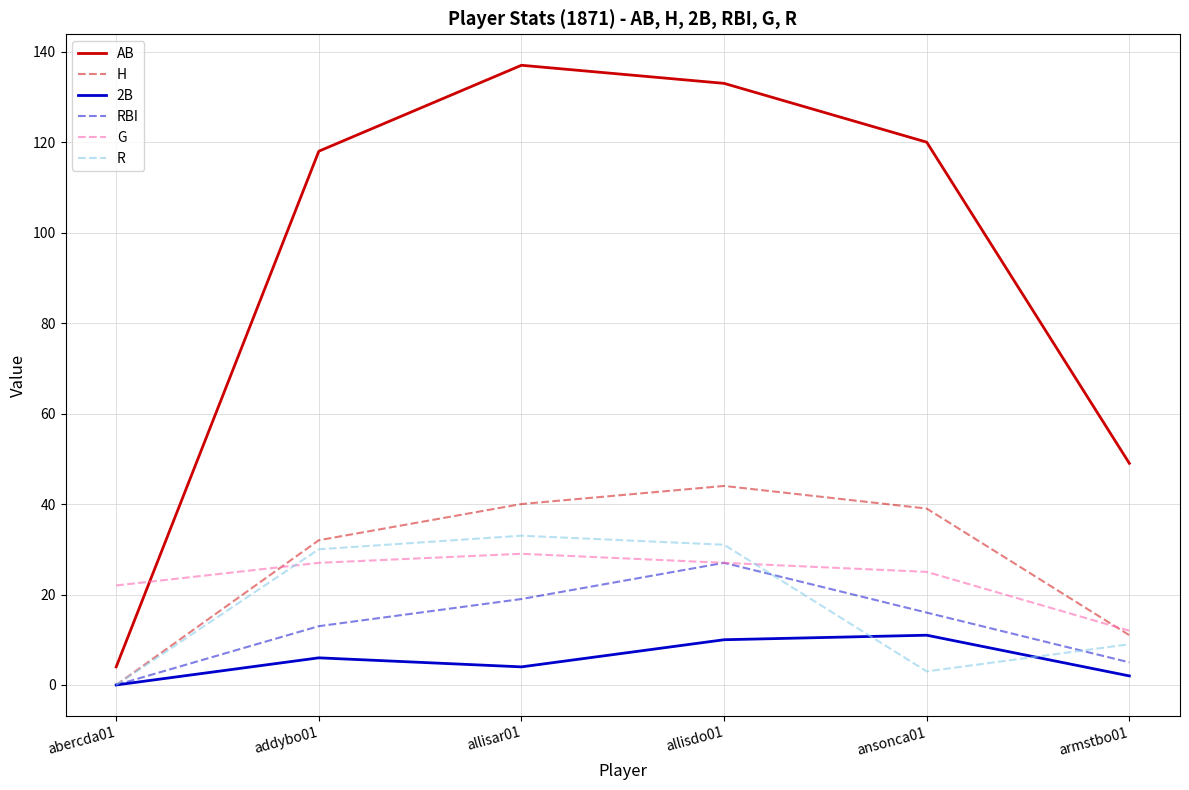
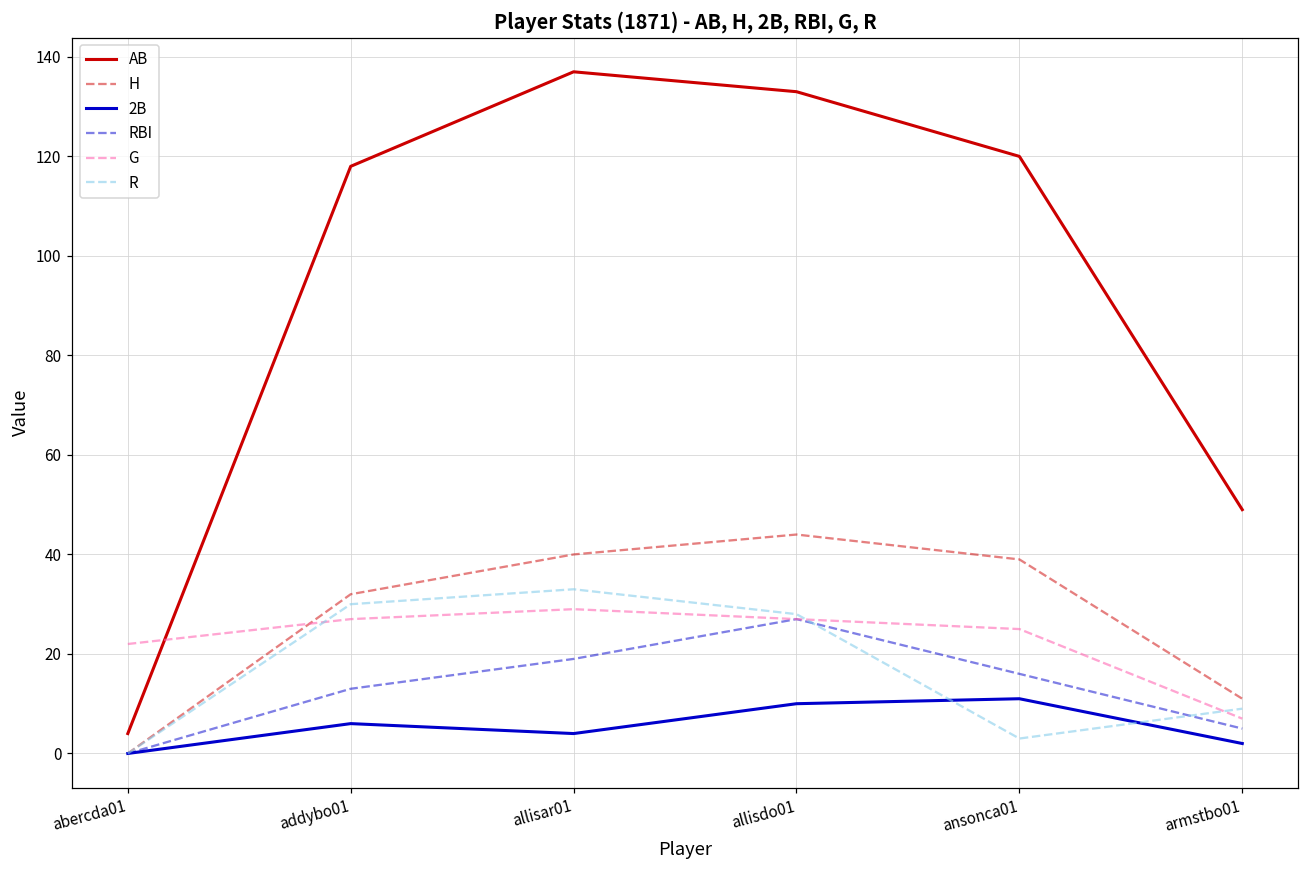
R, allisdo01: 31 -> 28
G, armstbo01: 12 -> 7
